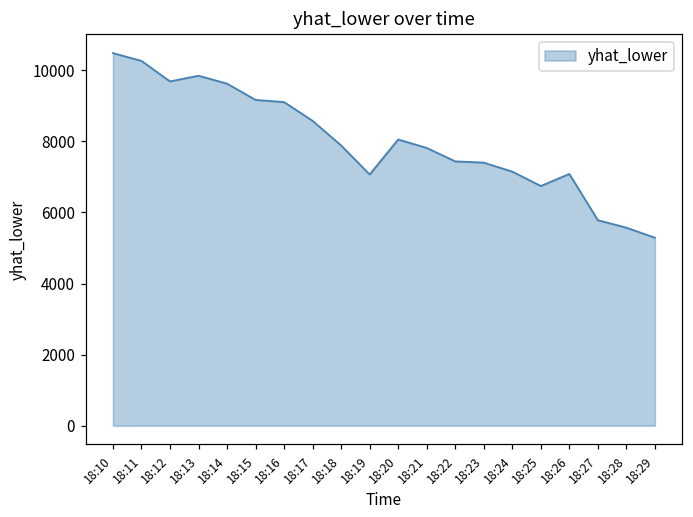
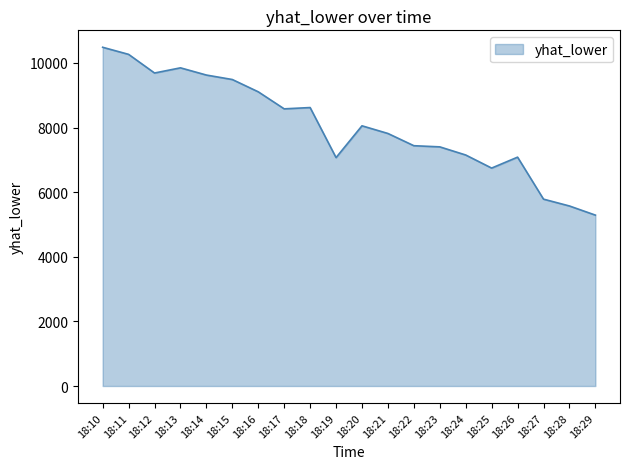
18:15: 9200 -> 9500
18:18: 7900 -> 8600
